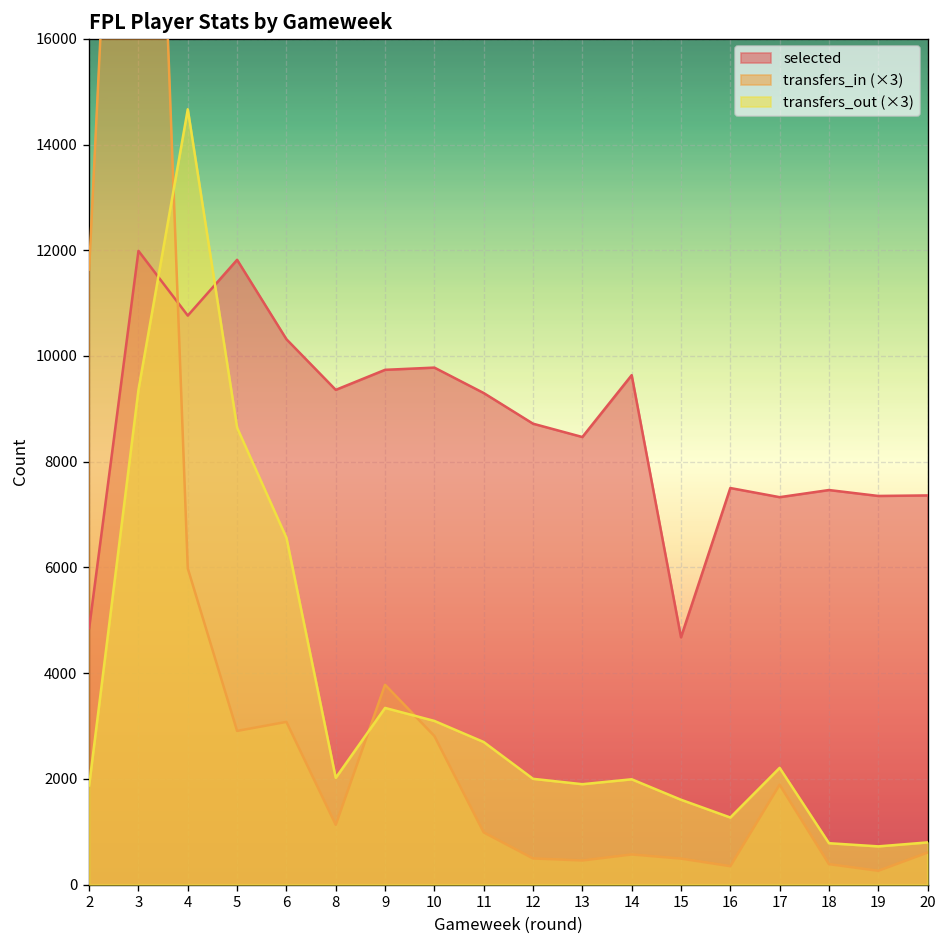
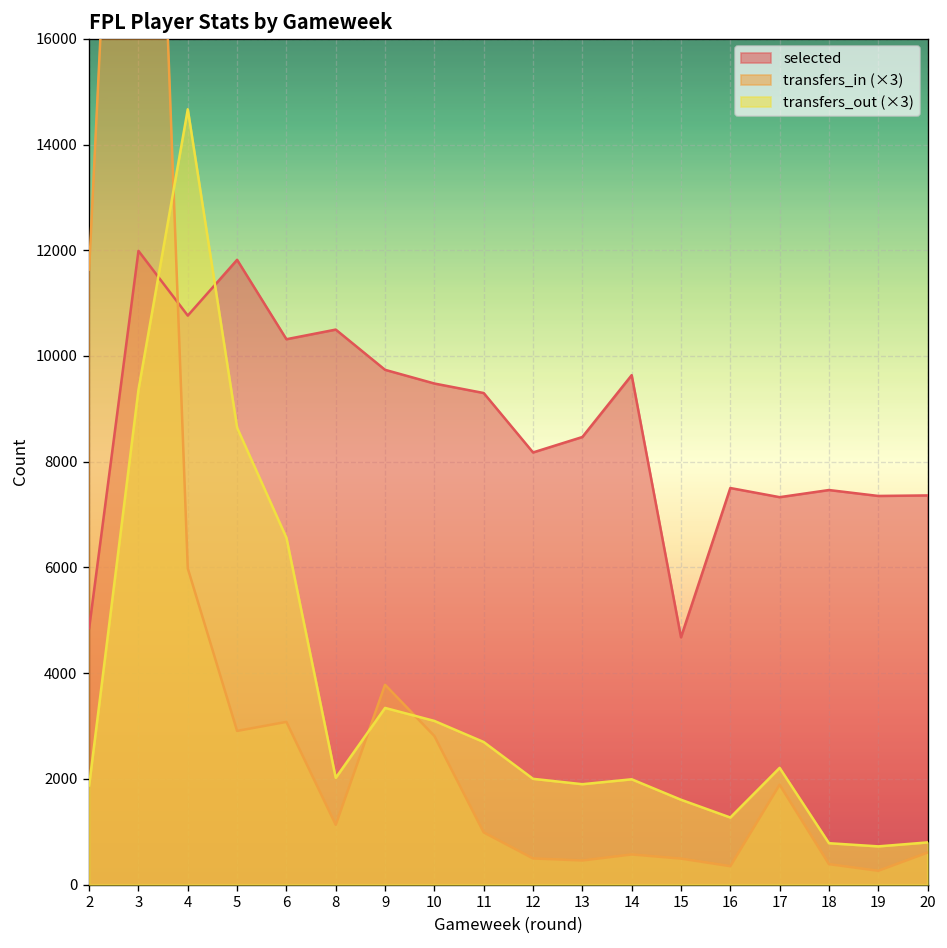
selected, 8: 9400 -> 10500
selected, 10: 9800 -> 9500
selected, 12: 8700 -> 8200
